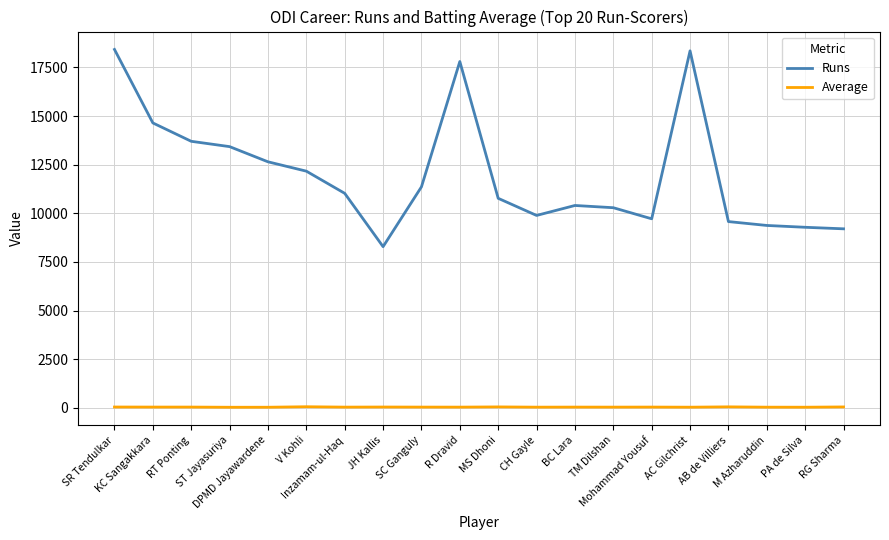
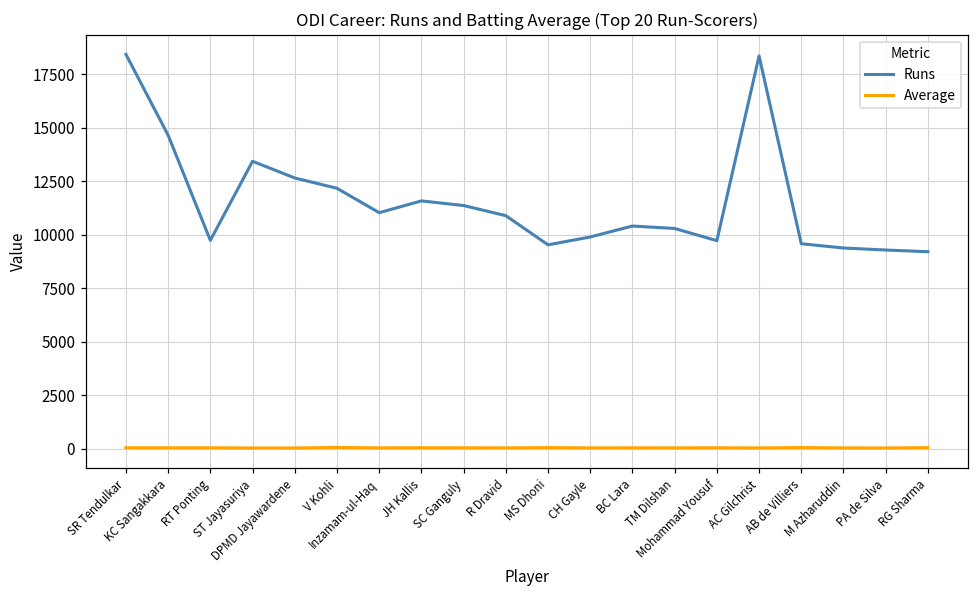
Runs, RT Ponting: 13700 -> 9700
Runs, JH Kallis: 8300 -> 11600
Runs, R Dravid: 17800 -> 10900
Runs, MS Dhoni: 10800 -> 9500
